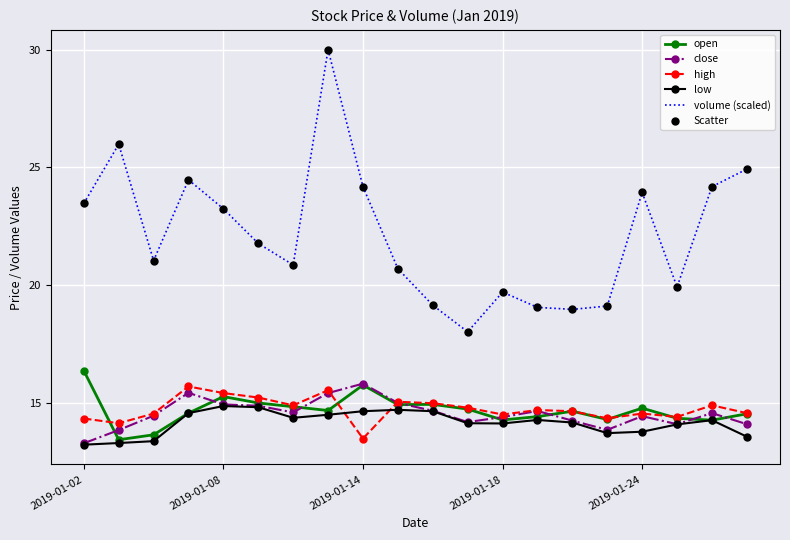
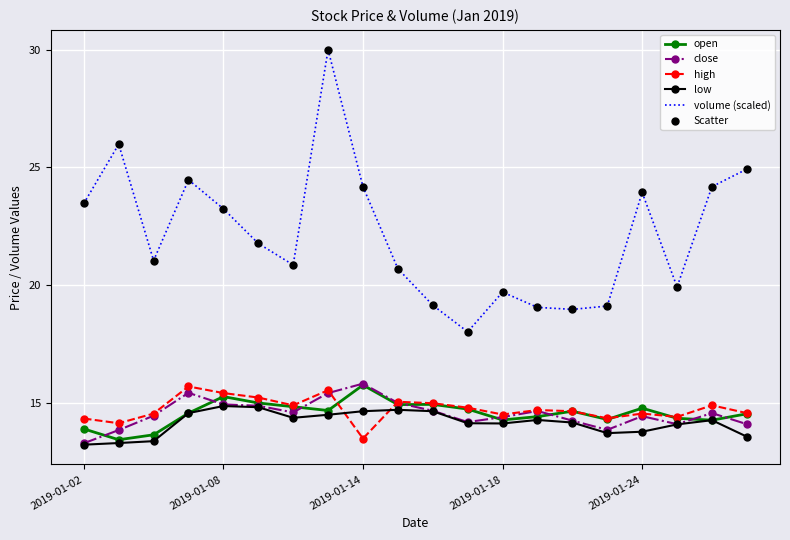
open, 2019-01-02: 16.4 -> 13.9
